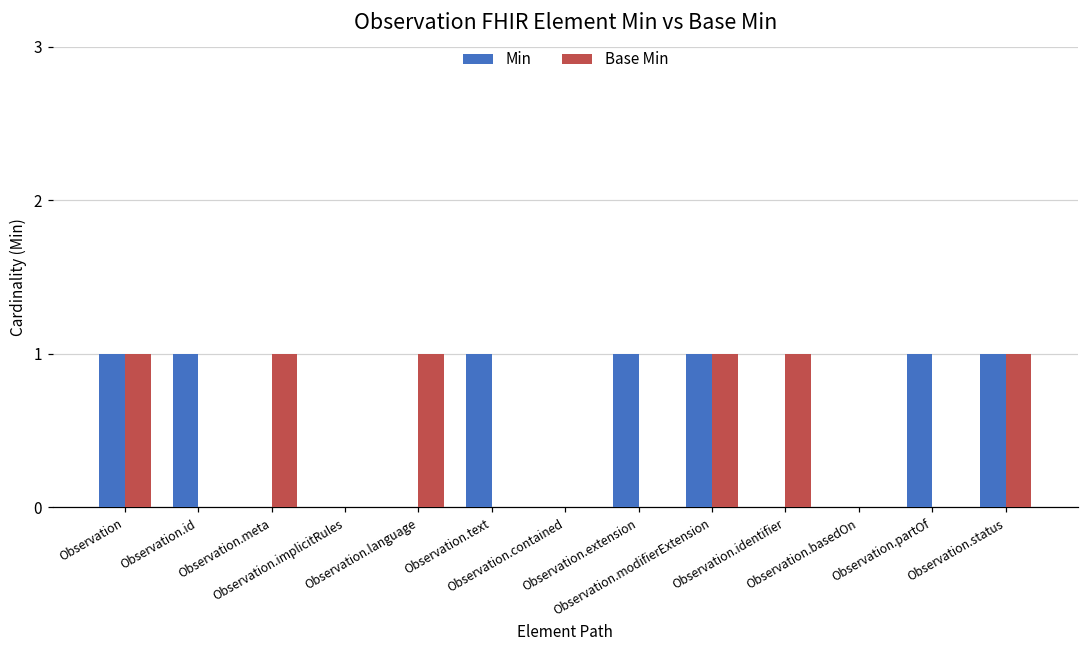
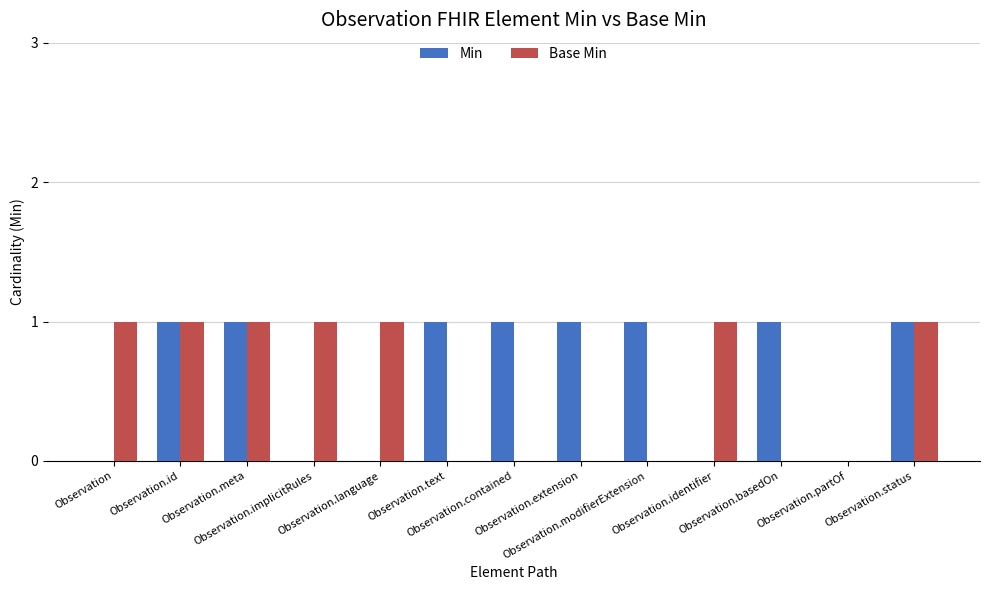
Min, Observation: 1 -> 0
Base Min, Observation.id: 0 -> 1
Min, Observation.meta: 0 -> 1
Base Min, Observation.implicitRules: 0 -> 1
Min, Observation.contained: 0 -> 1
Base Min, Observation.modifierExtension: 1 -> 0
Min, Observation.basedOn: 0 -> 1
Min, Observation.partOf: 1 -> 0
